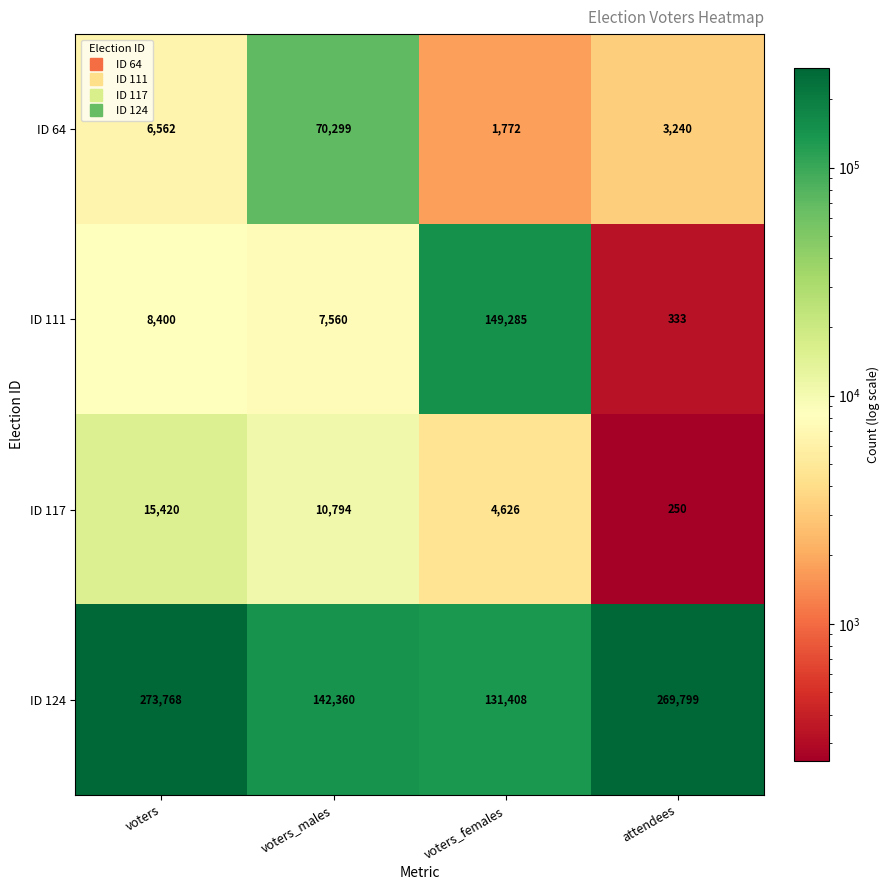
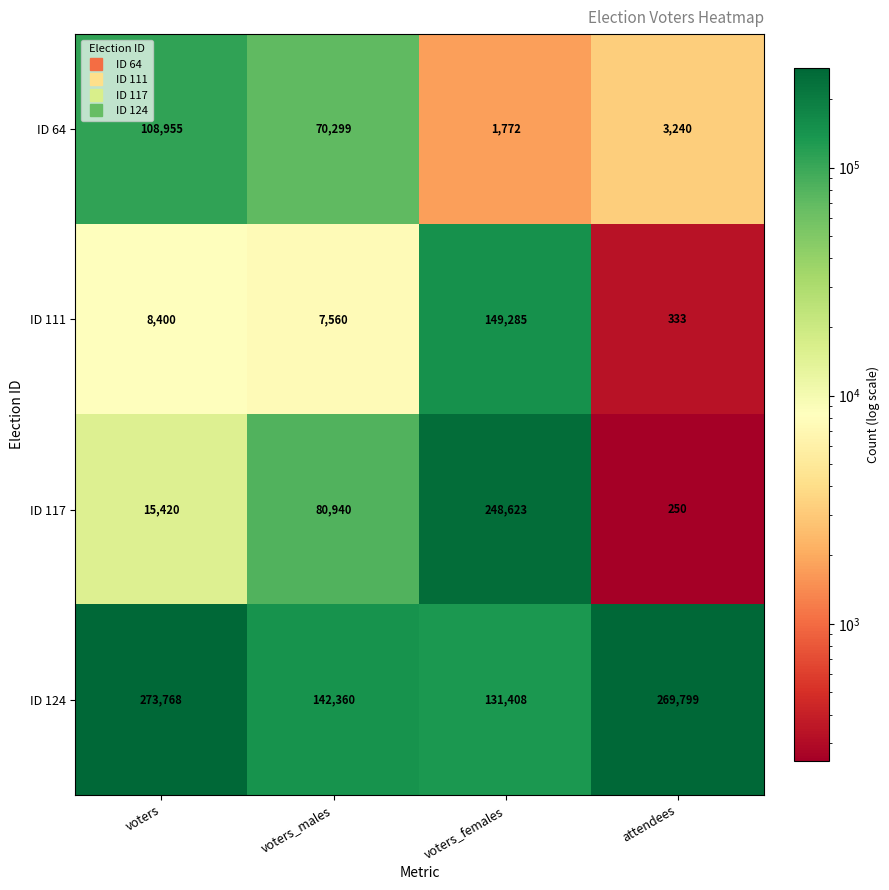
ID 64, voters: 6,562 -> 108,955
ID 117, voters_males: 10,794 -> 80,940
ID 117, voters_females: 4,626 -> 248,623
